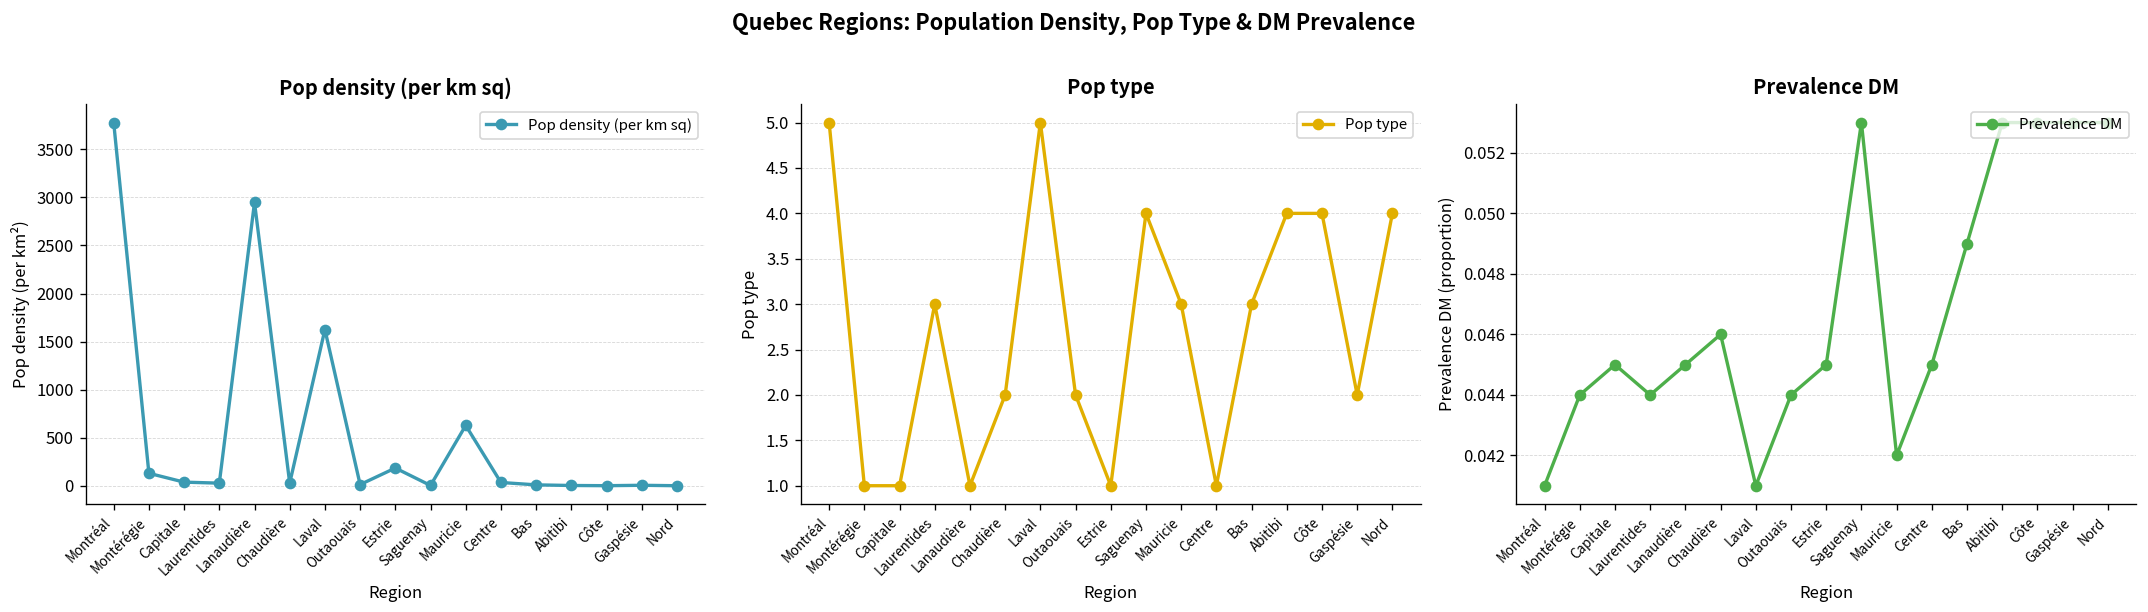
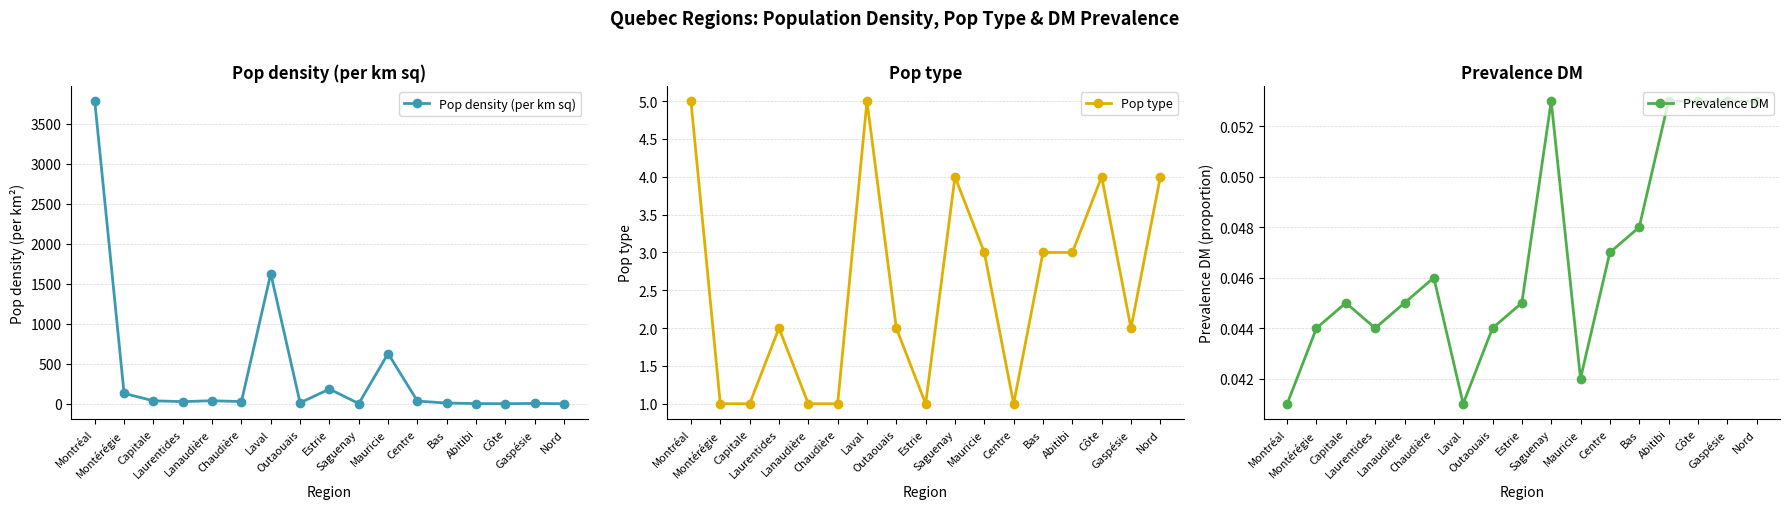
Pop density (per km sq), Lanaudière: 2900 -> 0
Pop type, Laurentides: 3 -> 2
Pop type, Chaudière: 2 -> 1
Pop type, Abitibi: 4 -> 3
Prevalence DM, Centre: 0.045 -> 0.047
Prevalence DM, Bas: 0.049 -> 0.048
